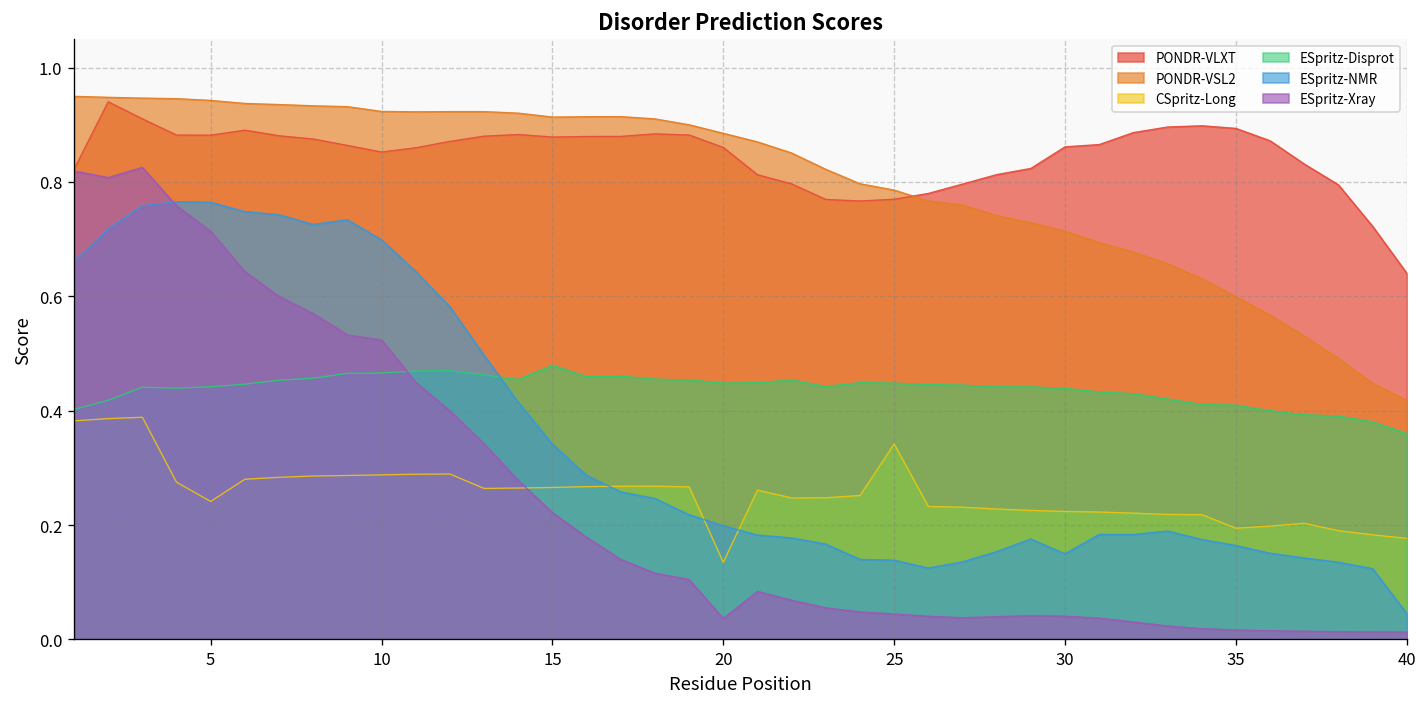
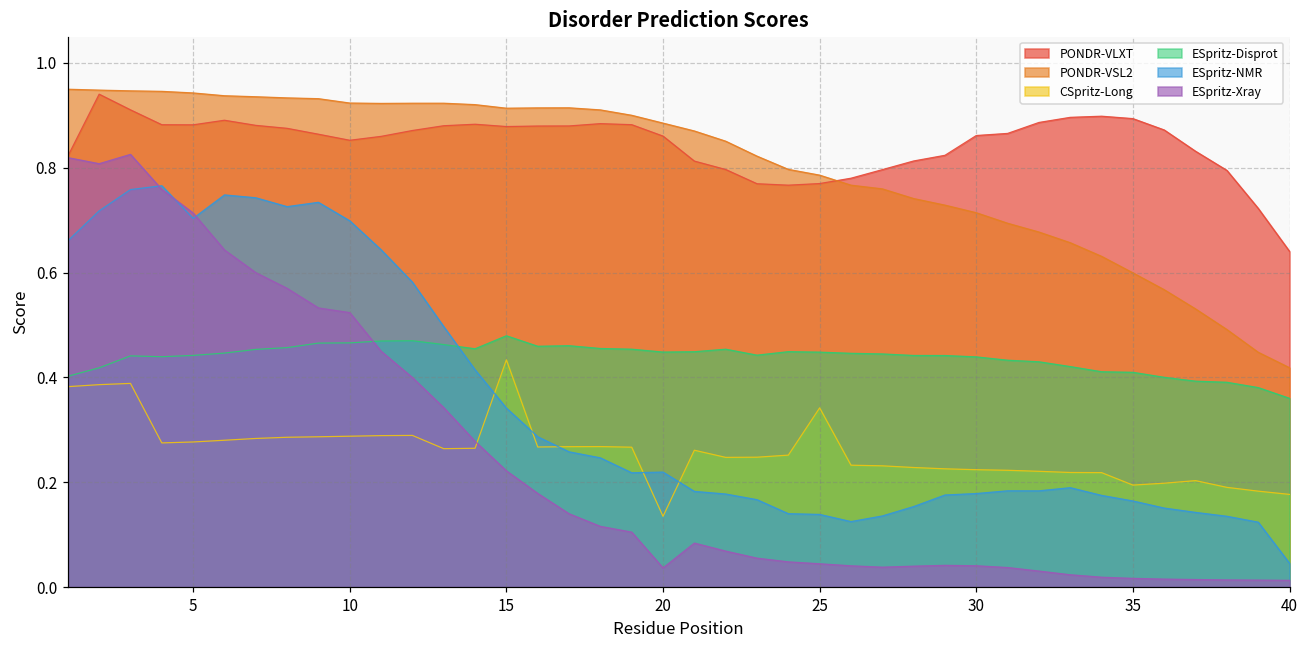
CSpritz-Long, 5: 0.24 -> 0.28
ESpritz-NMR, 5: 0.76 -> 0.70
CSpritz-Long, 15: 0.27 -> 0.43
ESpritz-NMR, 20: 0.20 -> 0.22
ESpritz-NMR, 30: 0.15 -> 0.18
